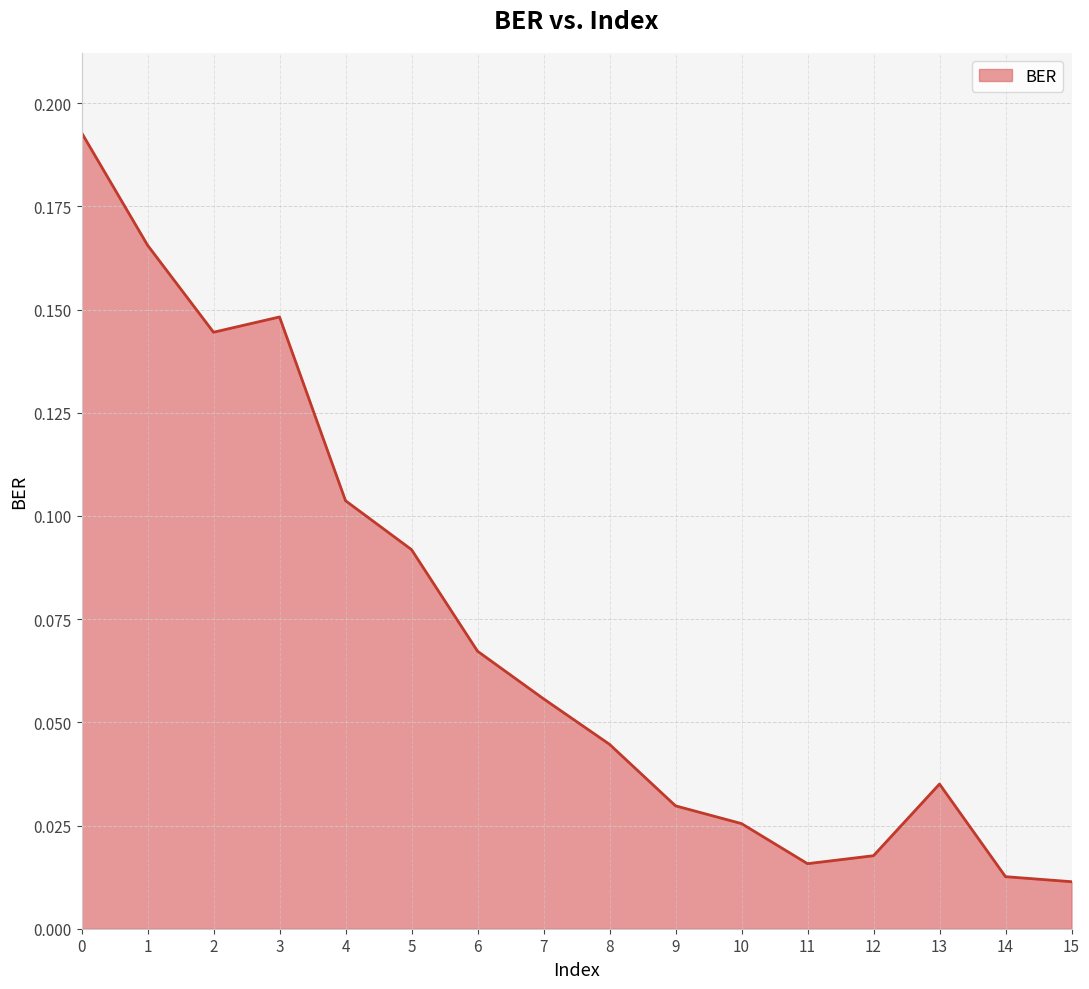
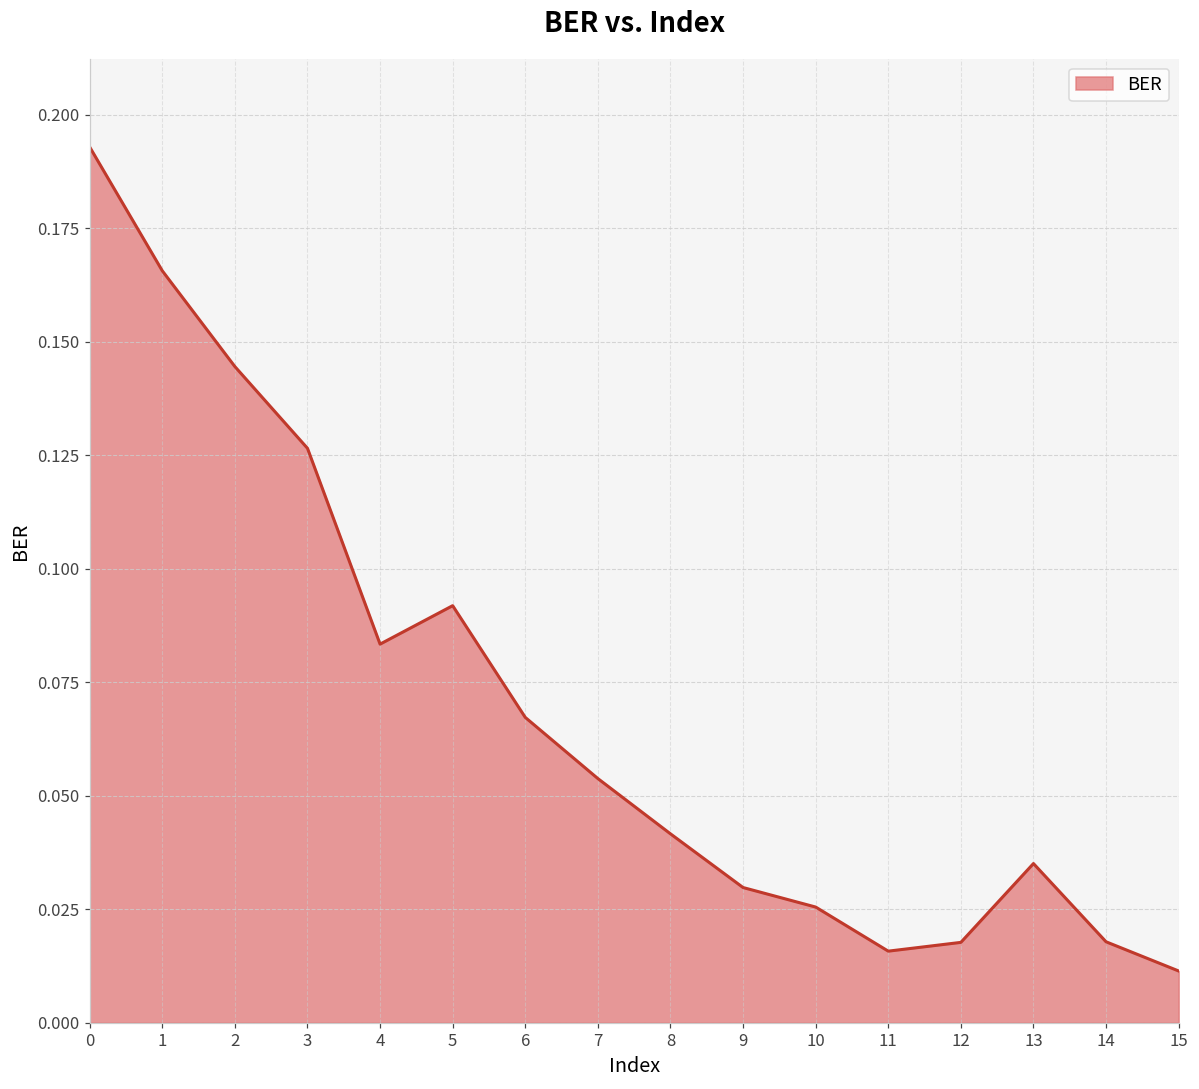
3: 0.148 -> 0.127
4: 0.104 -> 0.083
7: 0.056 -> 0.054
8: 0.045 -> 0.042
14: 0.013 -> 0.018
